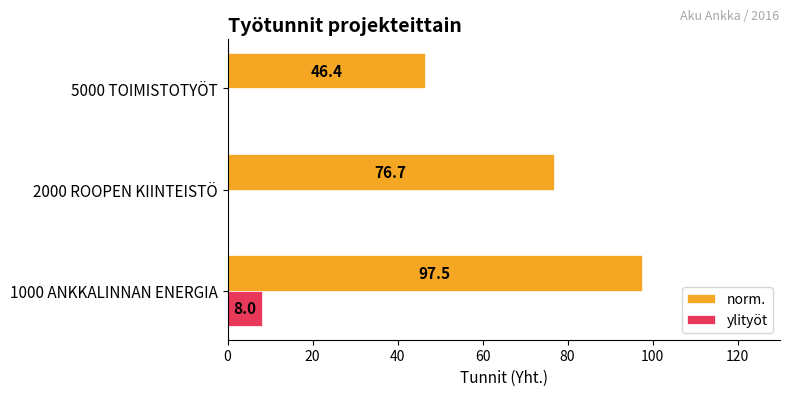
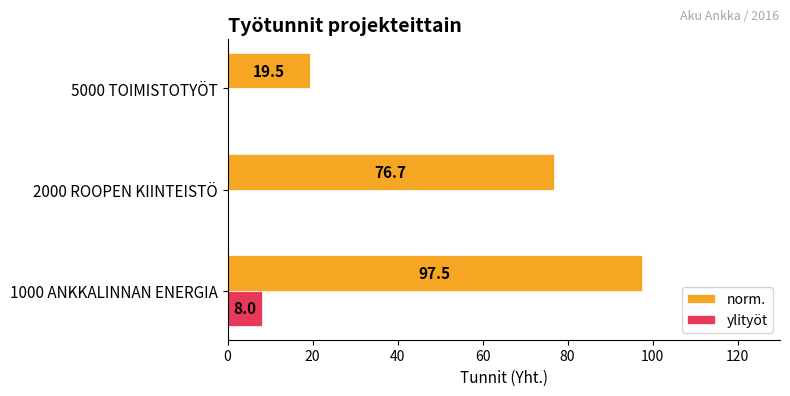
norm., 5000 TOIMISTOTYÖT: 46.4 -> 19.5
